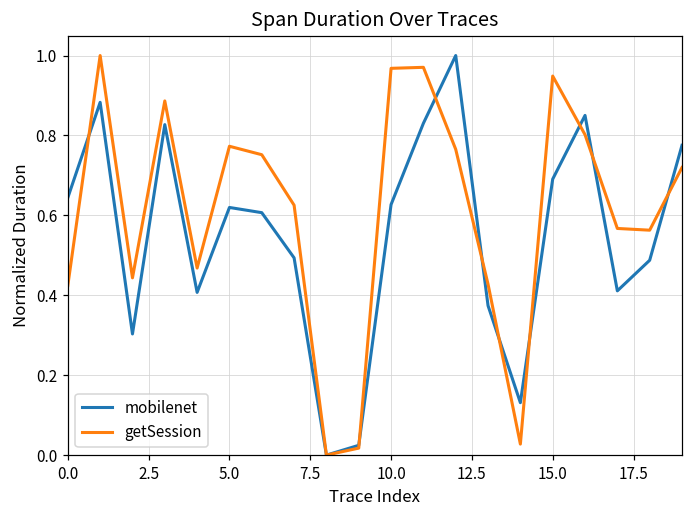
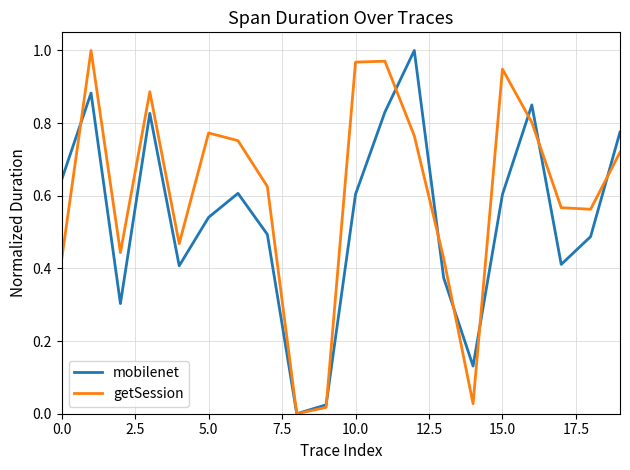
mobilenet, 5.0: 0.62 -> 0.54
mobilenet, 10.0: 0.63 -> 0.60
mobilenet, 15.0: 0.69 -> 0.60
